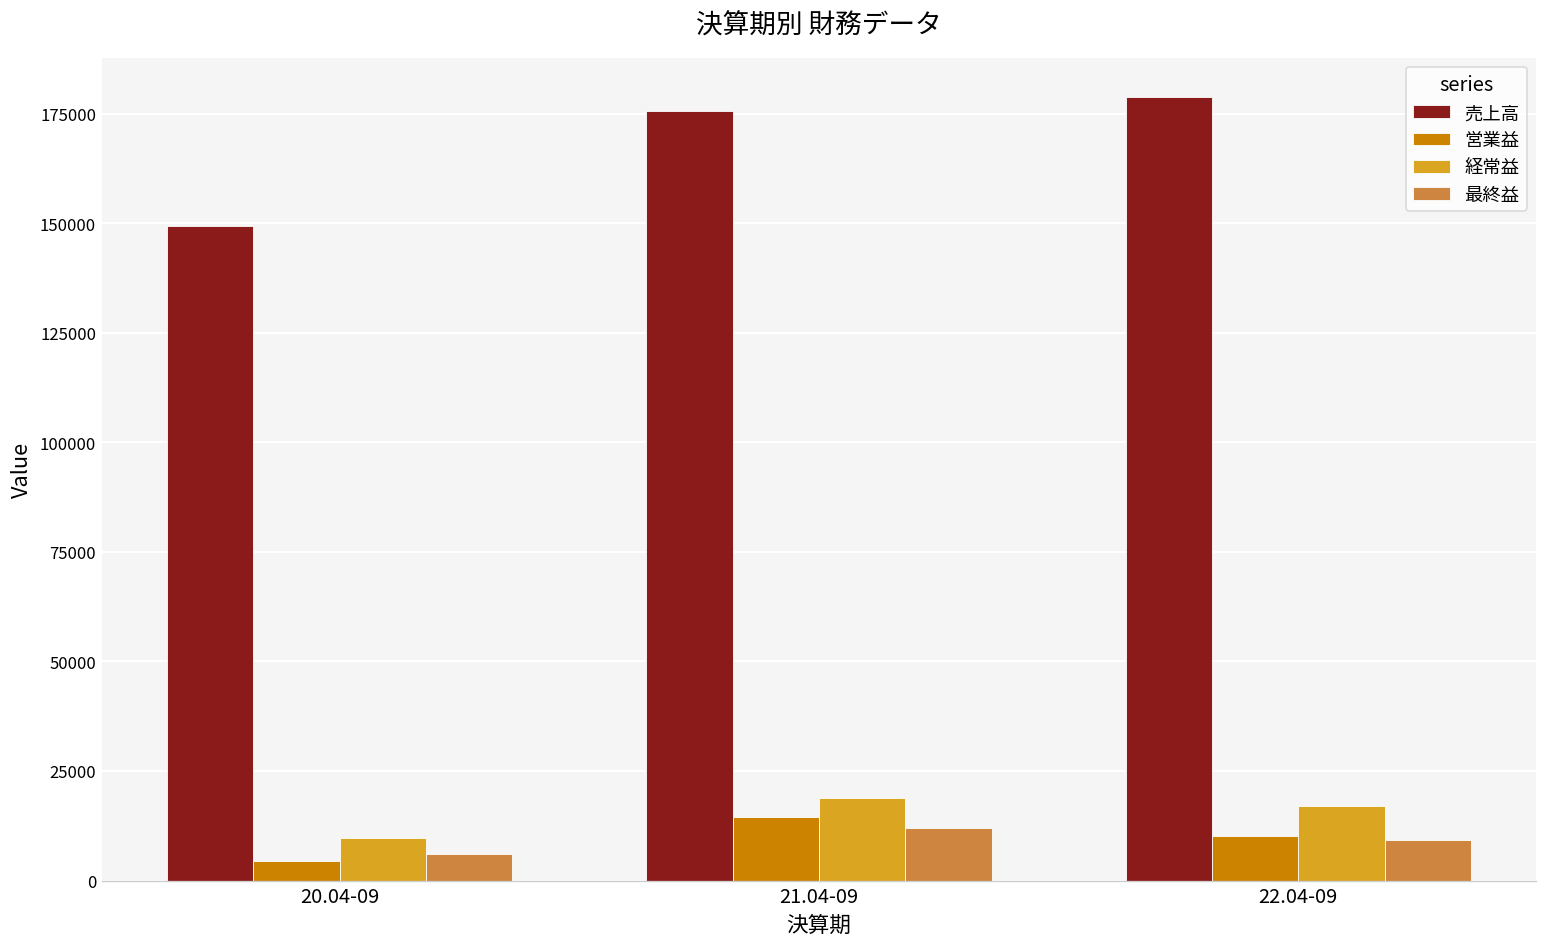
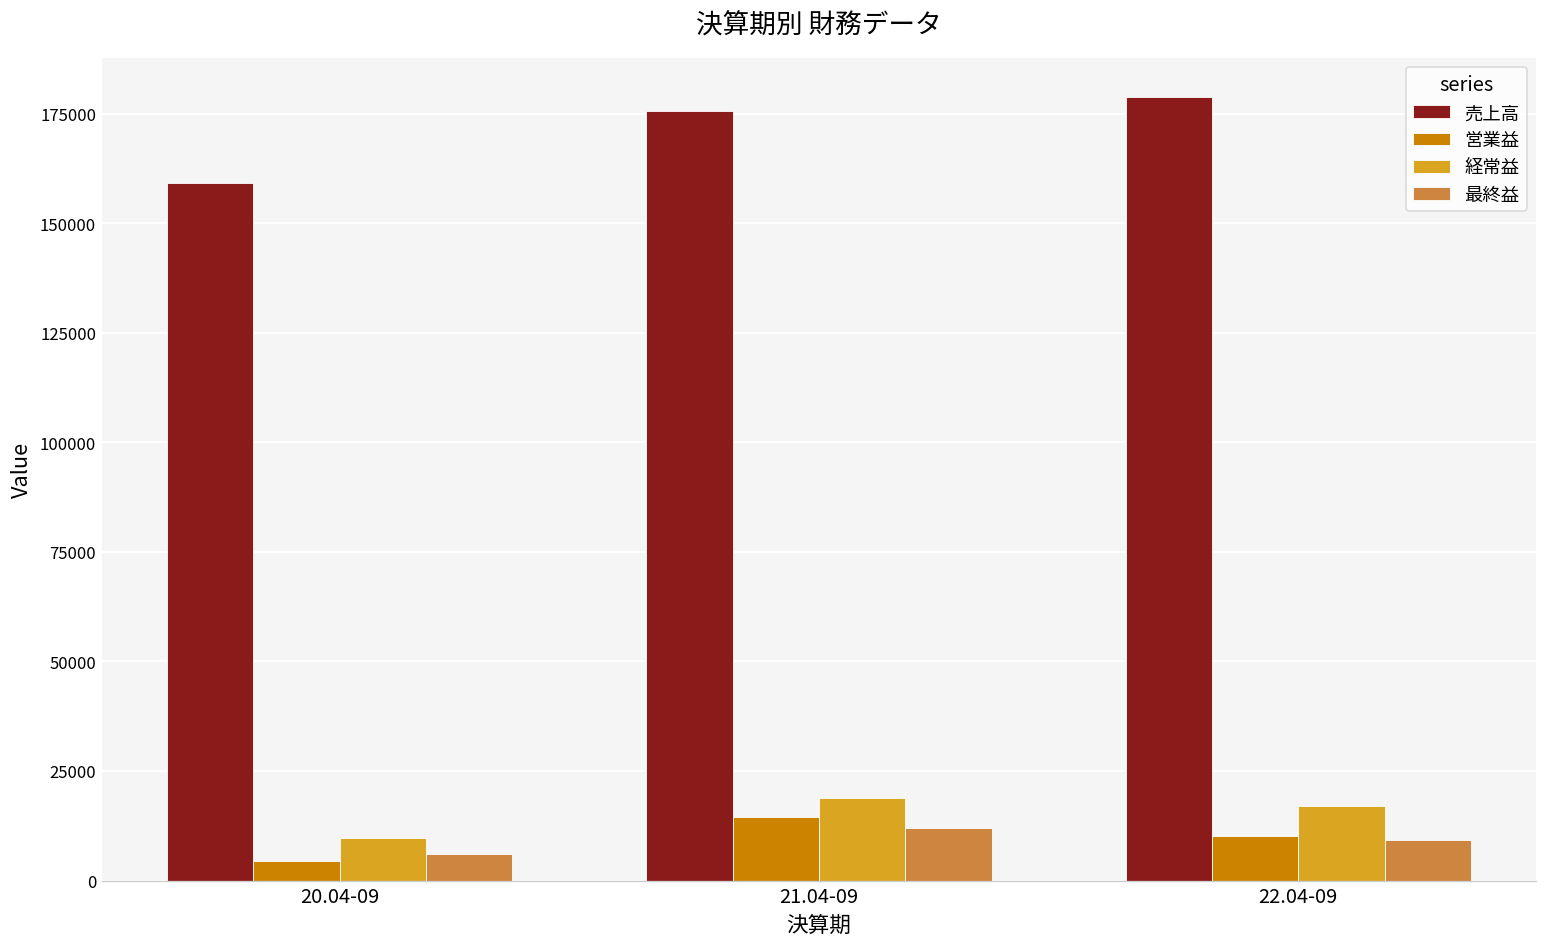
売上高, 20.04-09: 149000 -> 159000
